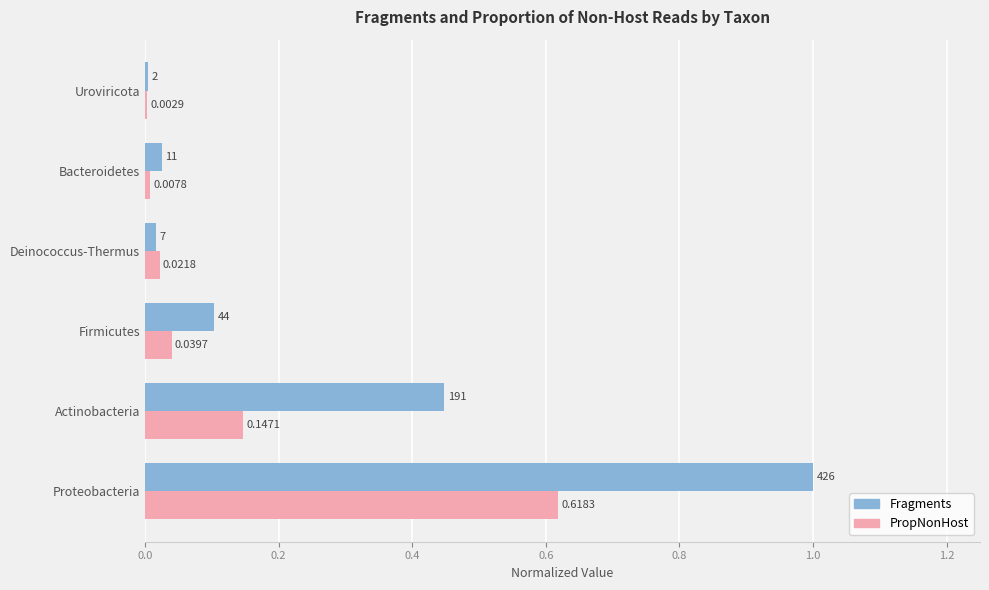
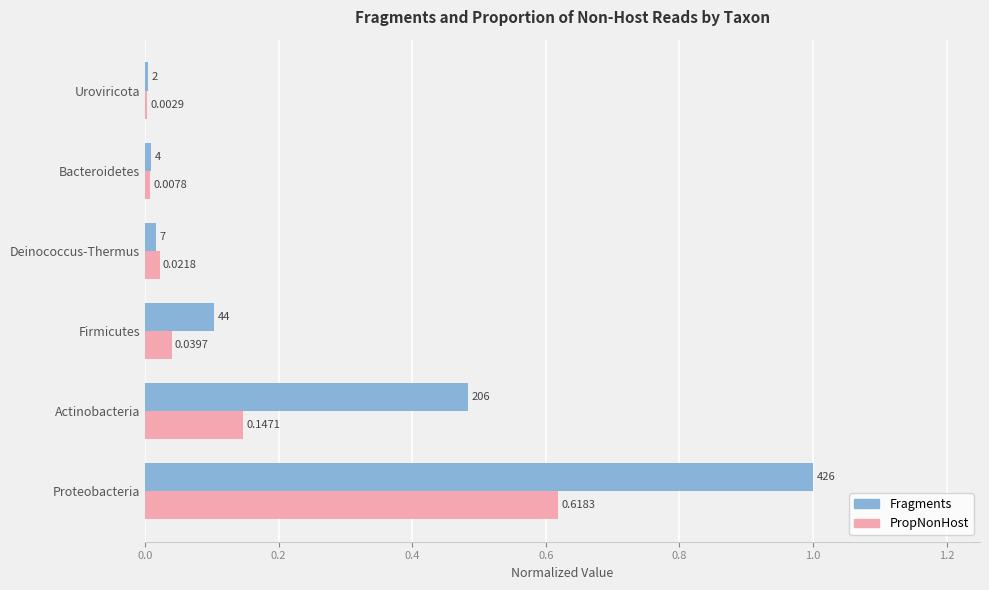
Fragments, Bacteroidetes: 11 -> 4
Fragments, Actinobacteria: 191 -> 206
